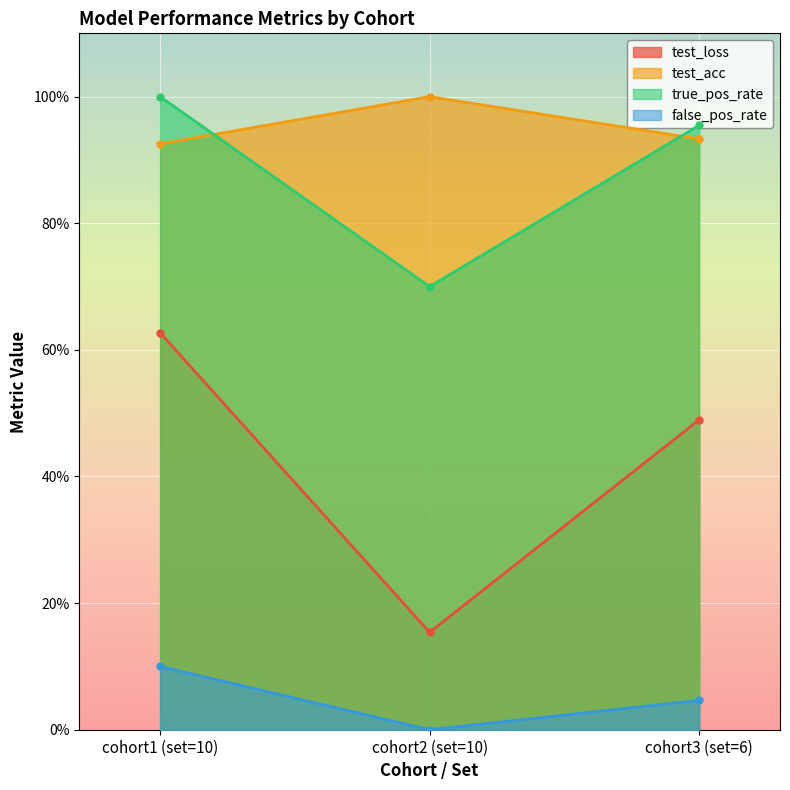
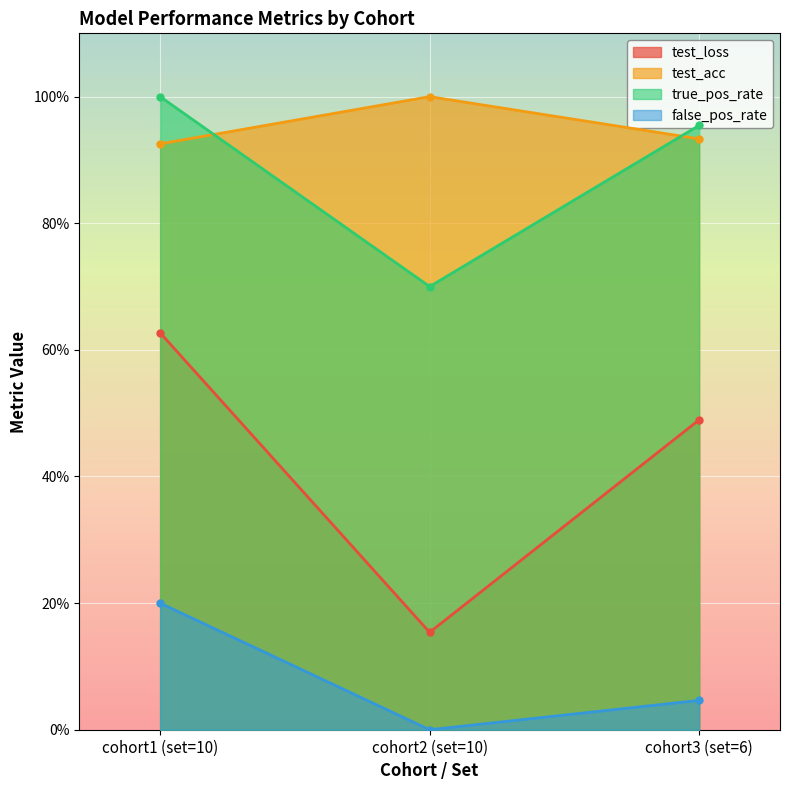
false_pos_rate, cohort1 (set=10): 10% -> 20%
